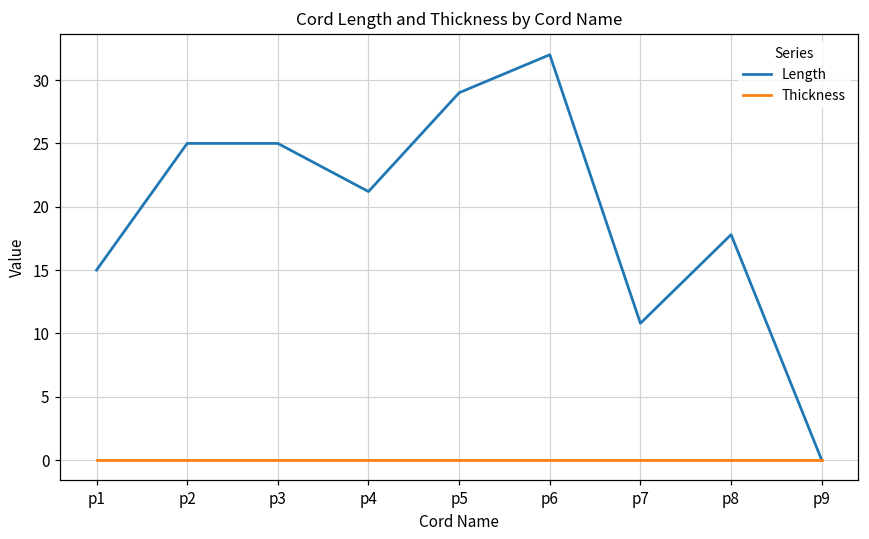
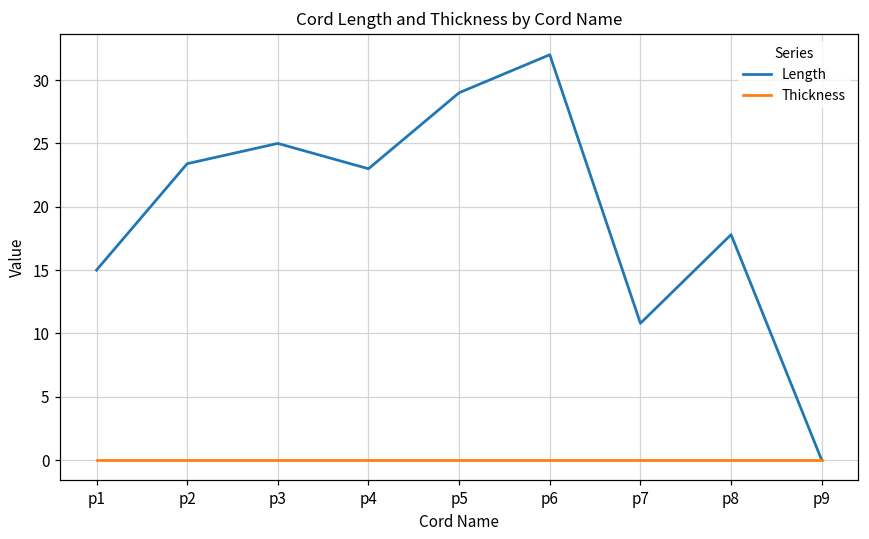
Length, p2: 25.0 -> 23.4
Length, p4: 21.2 -> 23.0
